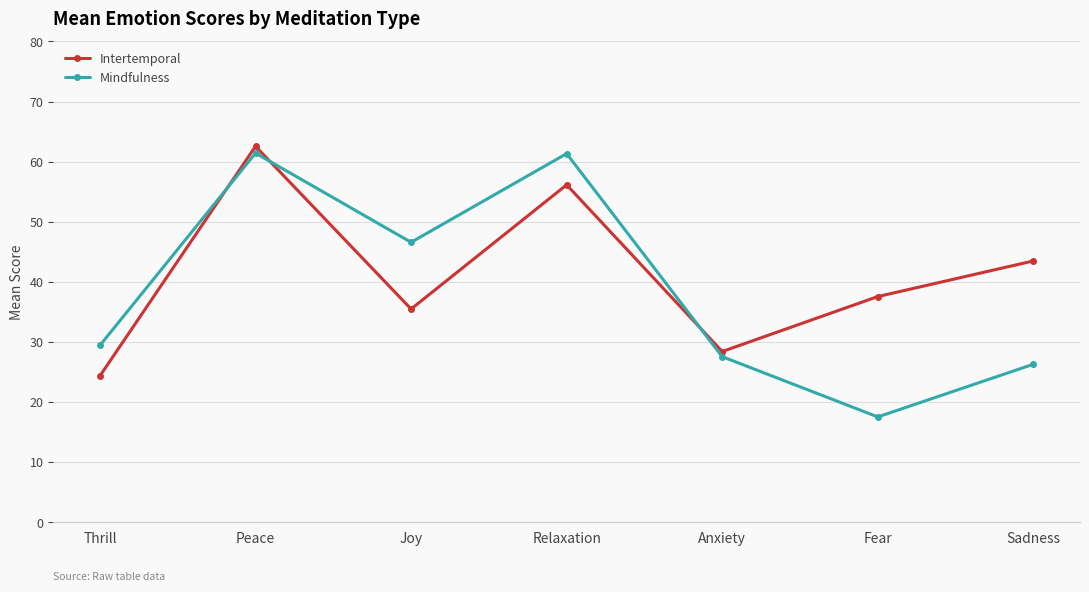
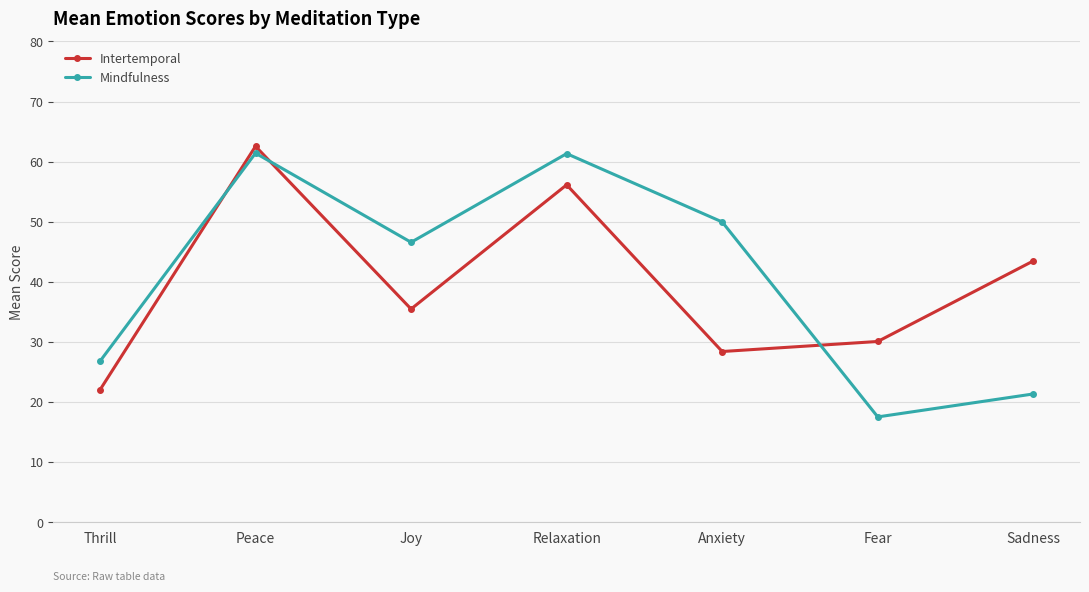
Intertemporal, Thrill: 24 -> 22
Mindfulness, Thrill: 29 -> 27
Mindfulness, Anxiety: 28 -> 50
Intertemporal, Fear: 38 -> 30
Mindfulness, Sadness: 26 -> 21
